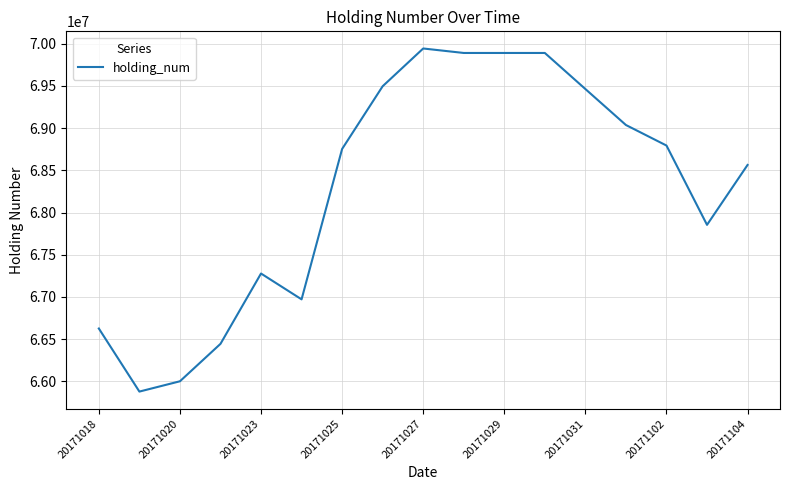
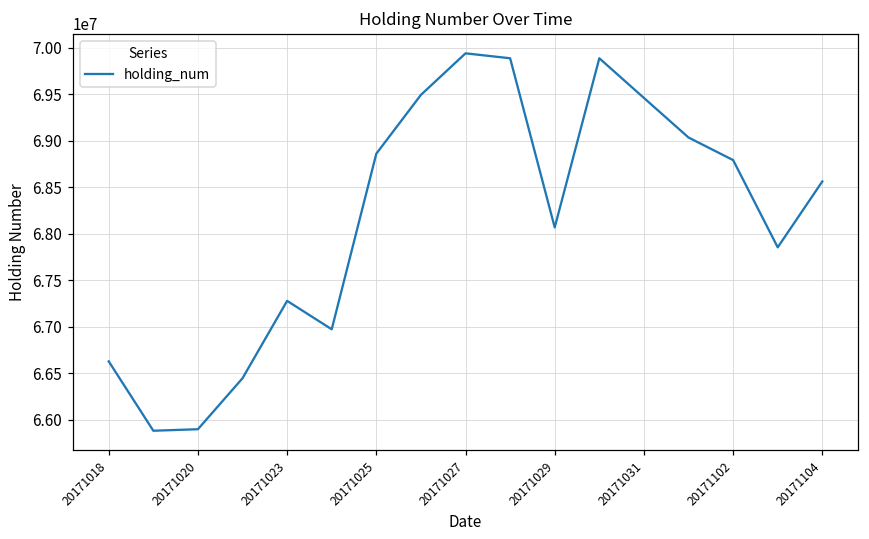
20171020: 66000000 -> 65900000
20171025: 68800000 -> 68900000
20171029: 69900000 -> 68100000
